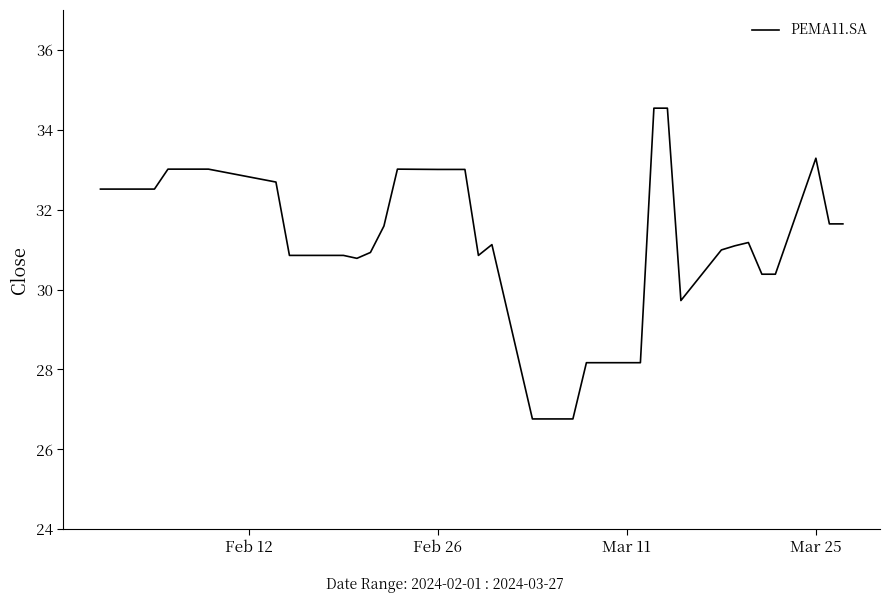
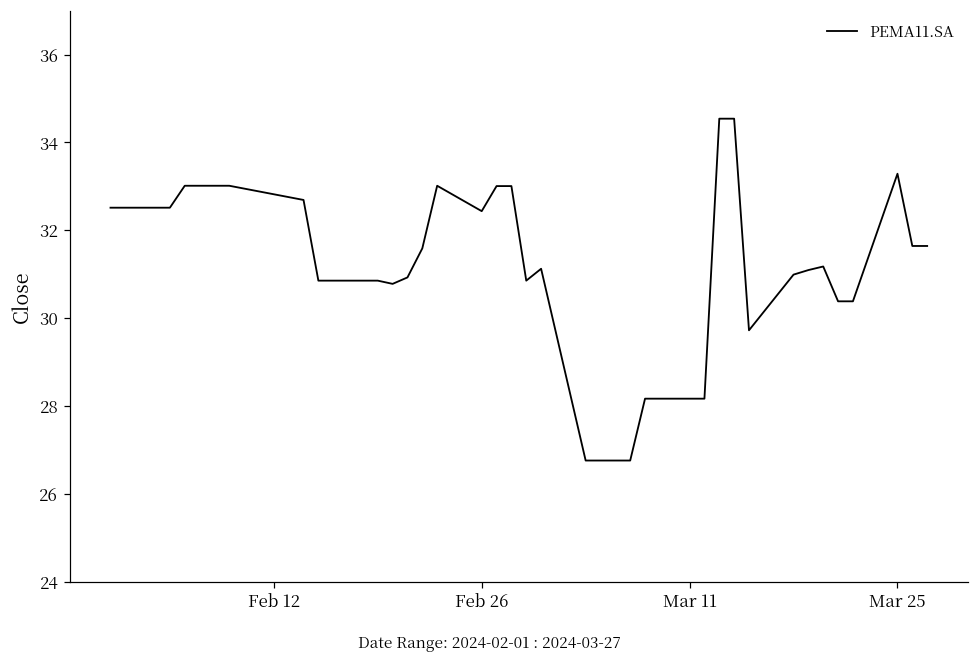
Feb 26: 33.0 -> 32.4
